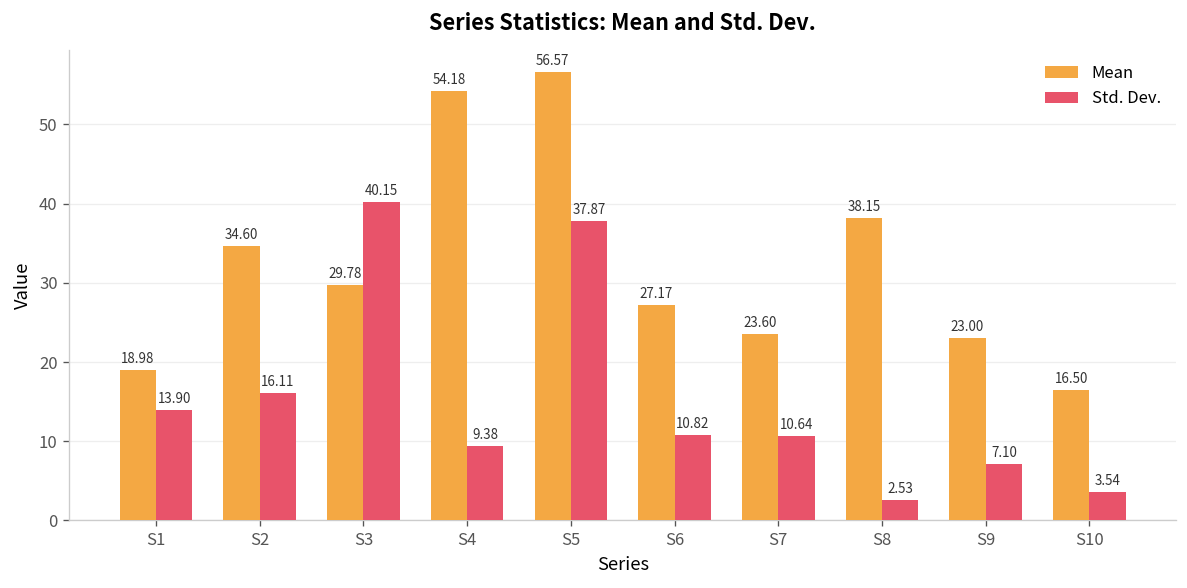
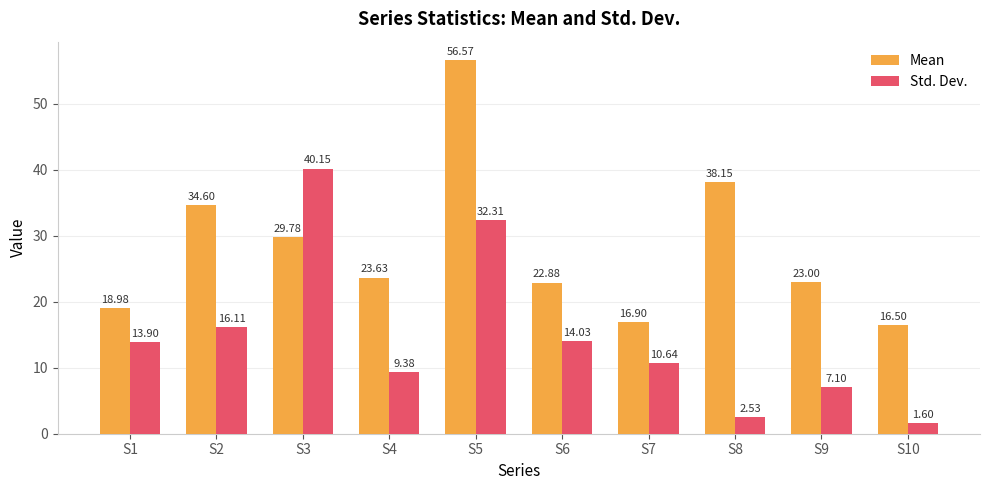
Mean, S4: 54.18 -> 23.63
Std. Dev., S5: 37.87 -> 32.31
Mean, S6: 27.17 -> 22.88
Std. Dev., S6: 10.82 -> 14.03
Mean, S7: 23.60 -> 16.90
Std. Dev., S10: 3.54 -> 1.60
